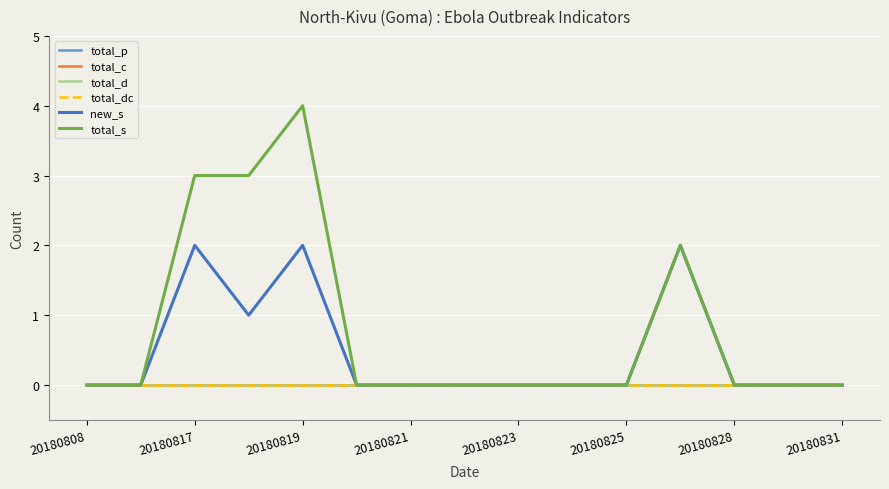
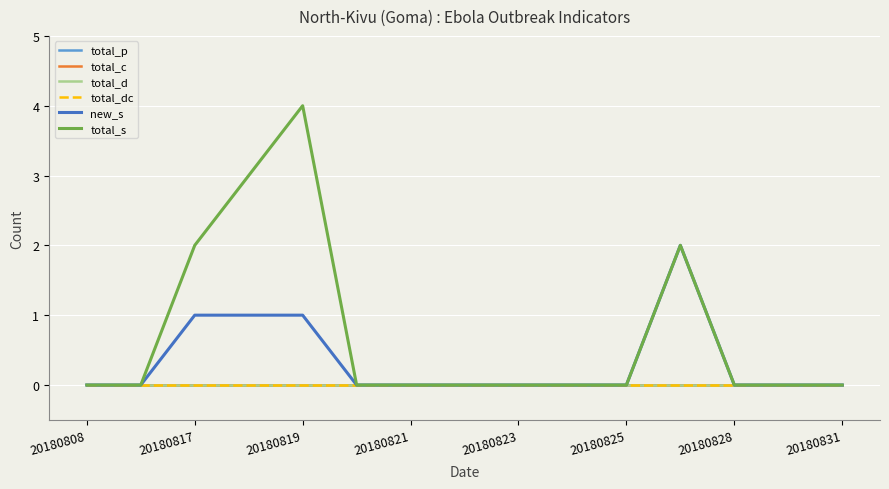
new_s, 20180817: 2 -> 1
total_s, 20180817: 3 -> 2
new_s, 20180819: 2 -> 1
